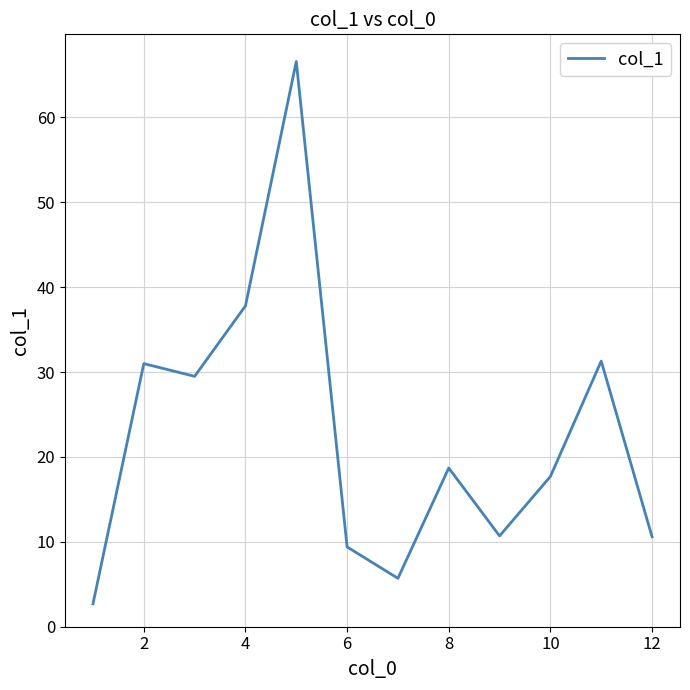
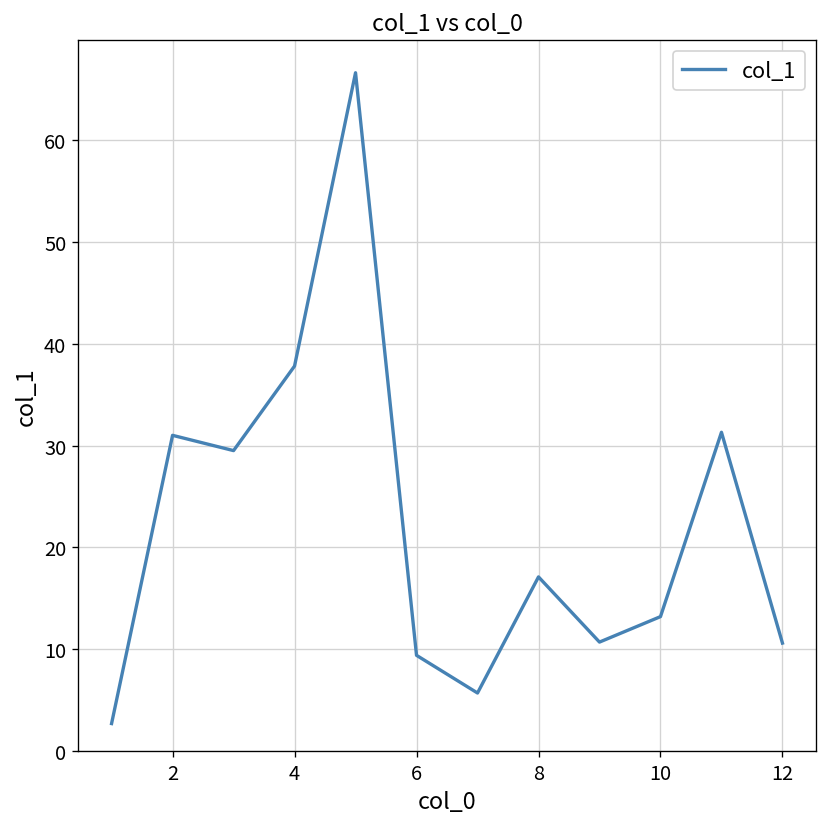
8: 19 -> 17
10: 18 -> 13
